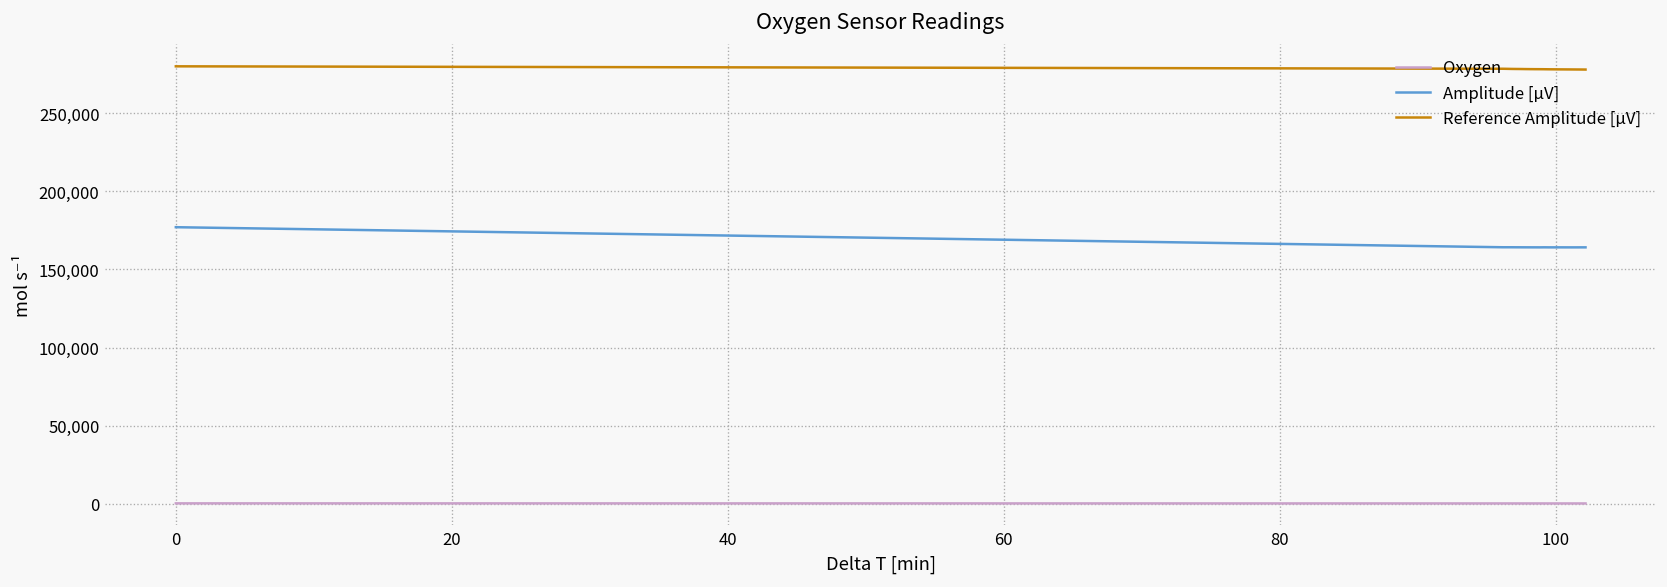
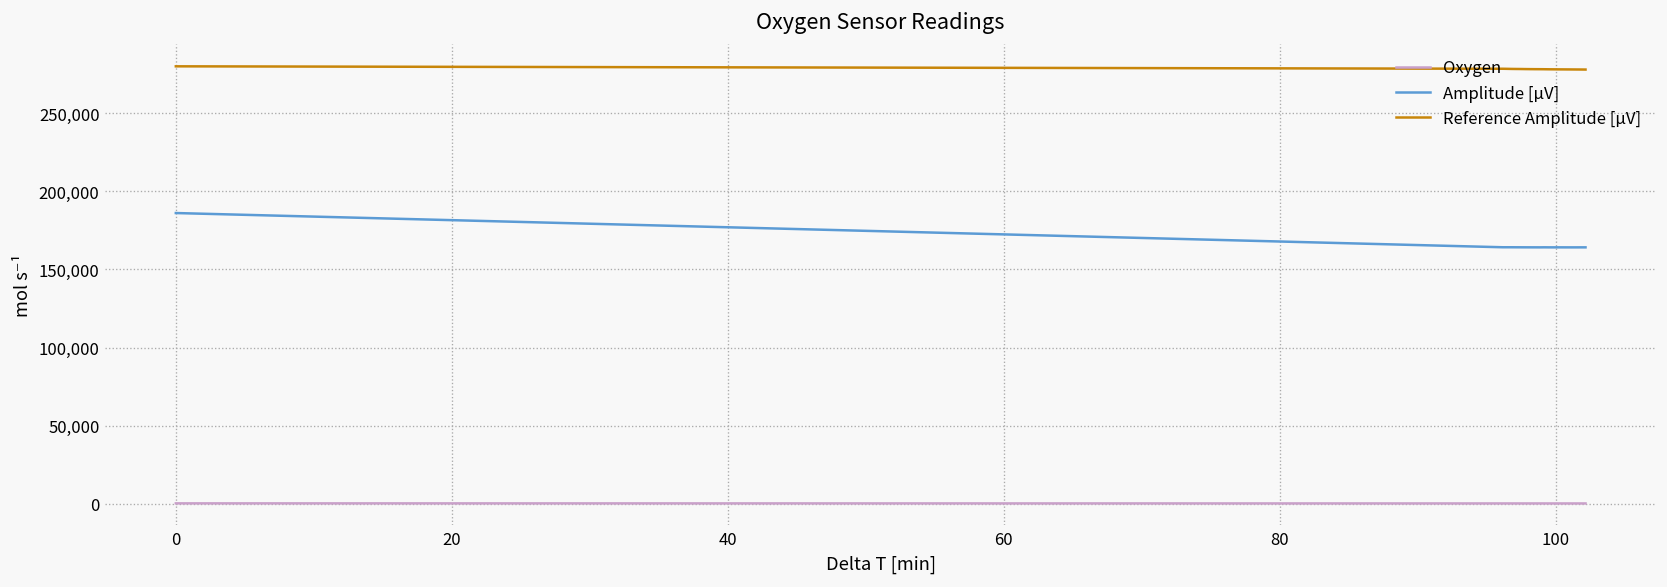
Amplitude [µV], 0: 177,000 -> 186,000
